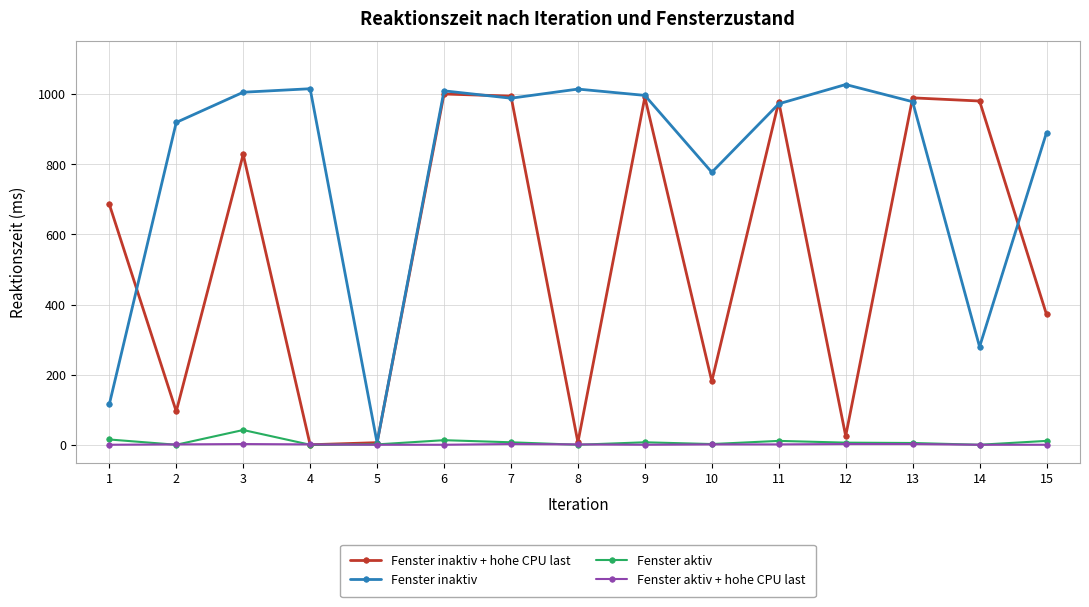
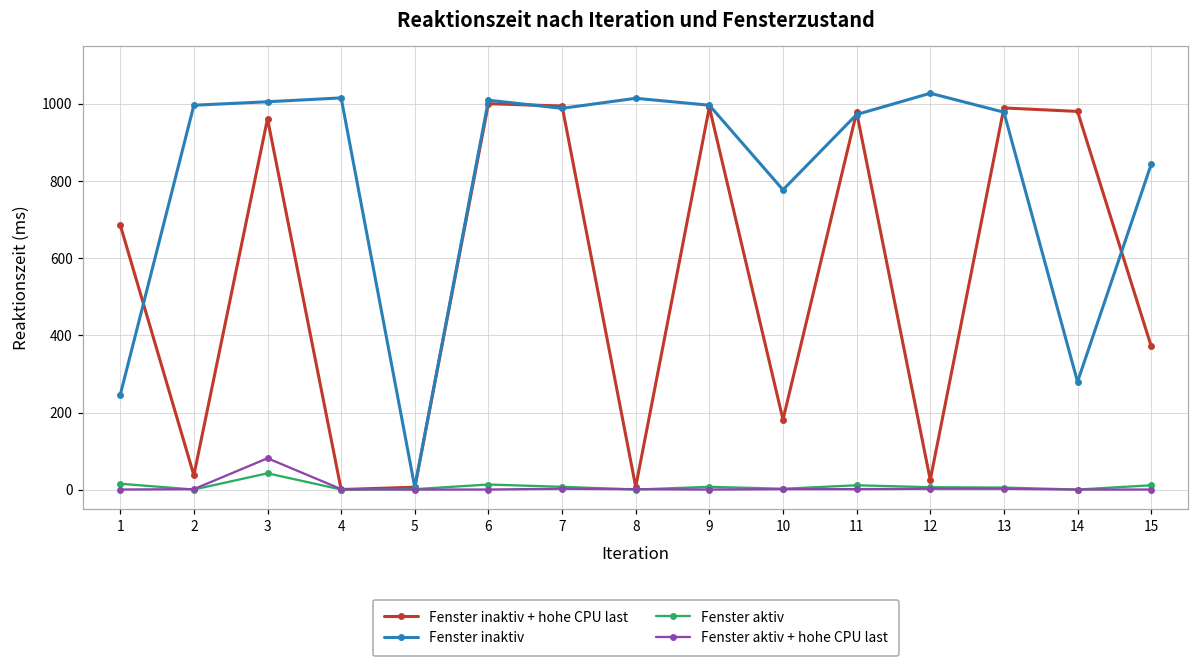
Fenster inaktiv, 1: 120 -> 250
Fenster inaktiv + hohe CPU last, 2: 100 -> 40
Fenster inaktiv, 2: 920 -> 1000
Fenster inaktiv + hohe CPU last, 3: 830 -> 960
Fenster aktiv + hohe CPU last, 3: 0 -> 80
Fenster inaktiv, 15: 890 -> 840
